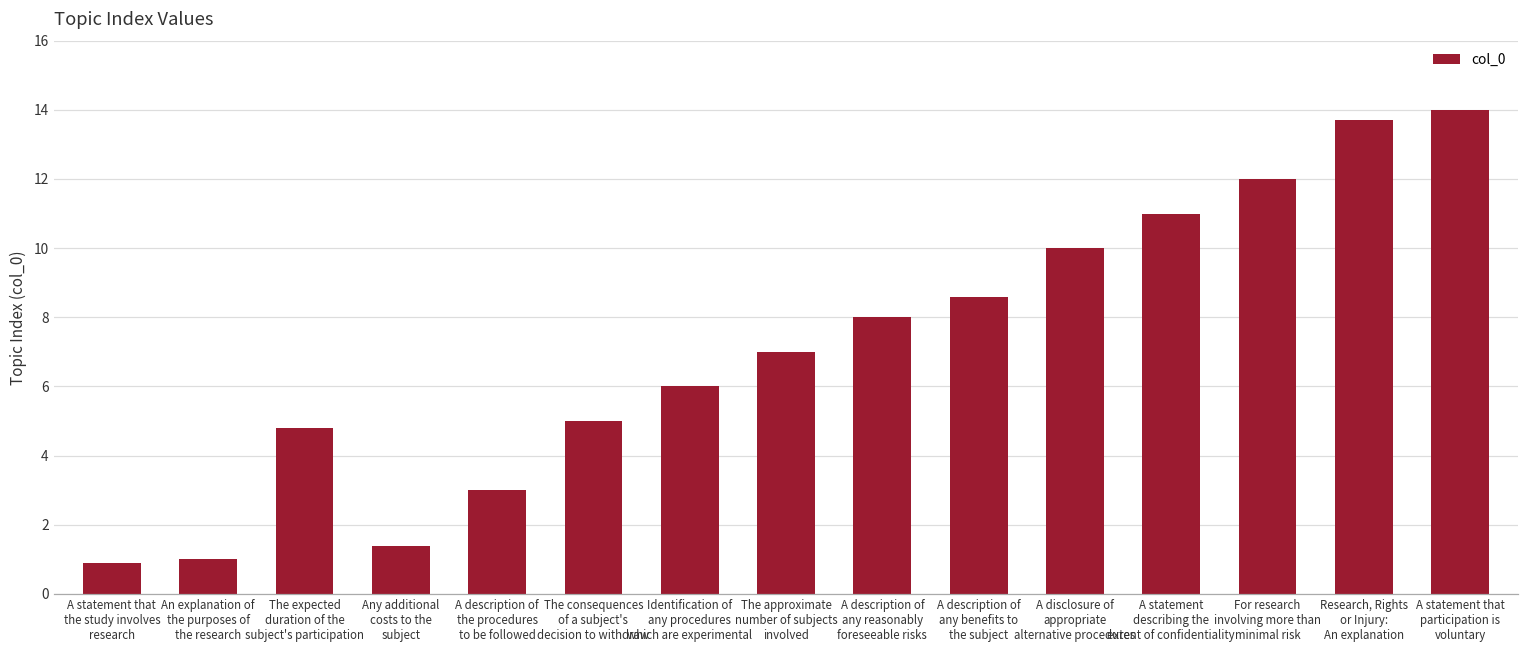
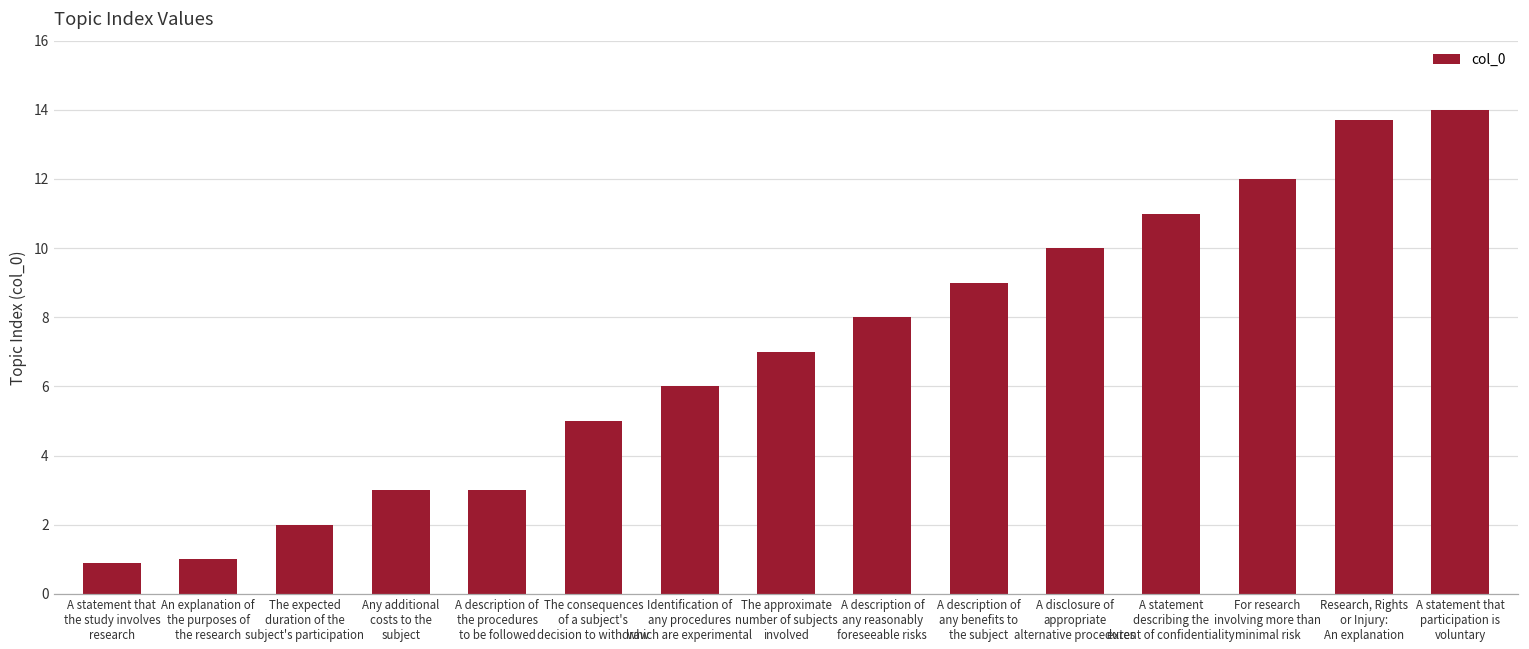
The expected duration of the subject's participation: 4.8 -> 2.0
Any additional costs to the subject: 1.4 -> 3.0
A description of any benefits to the subject: 8.6 -> 9.0
